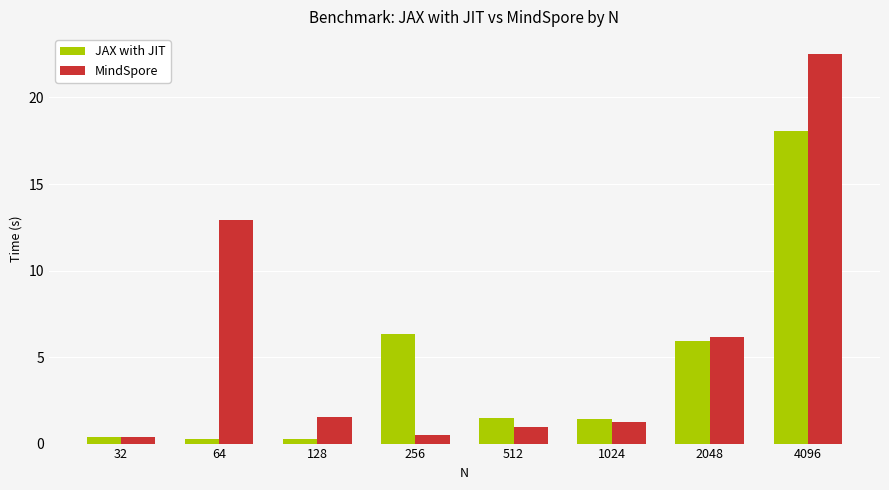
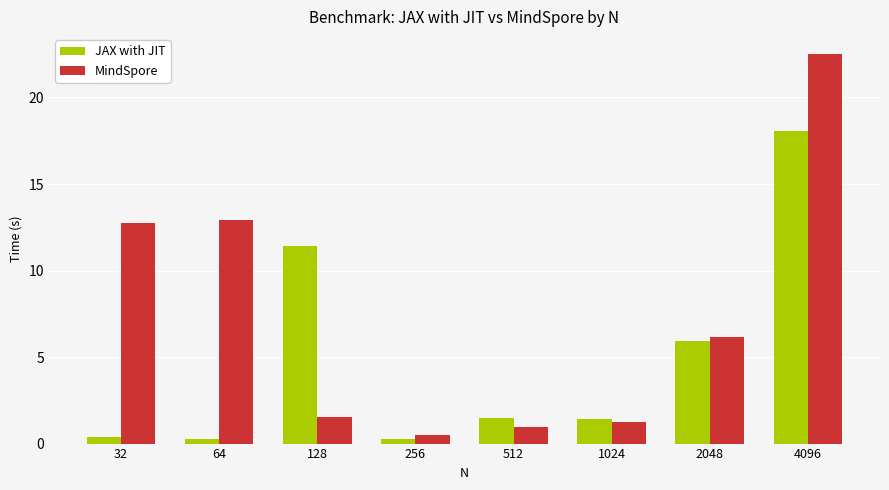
MindSpore, 32: 0.4 -> 12.7
JAX with JIT, 128: 0.3 -> 11.4
JAX with JIT, 256: 6.3 -> 0.3
